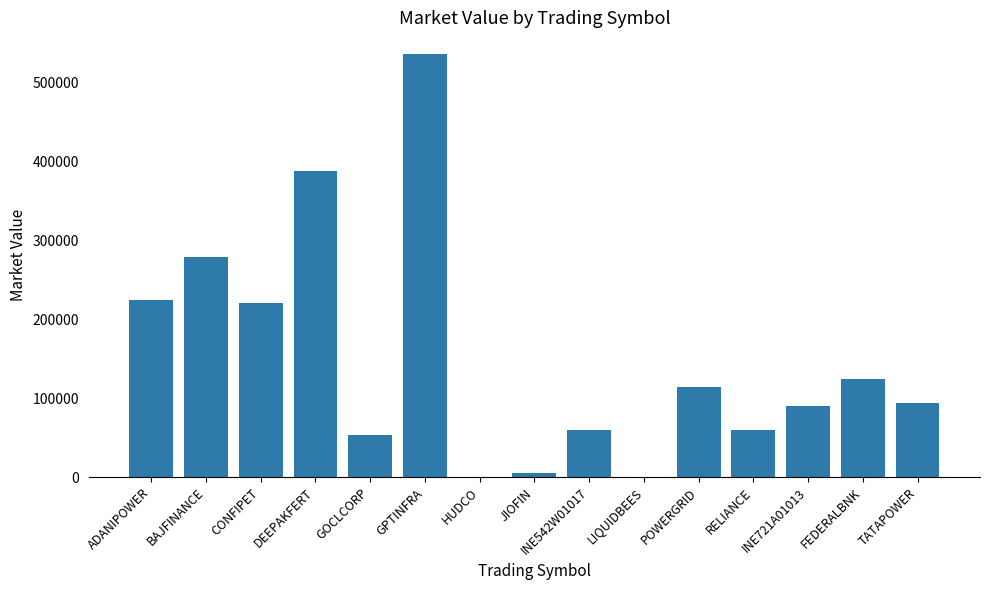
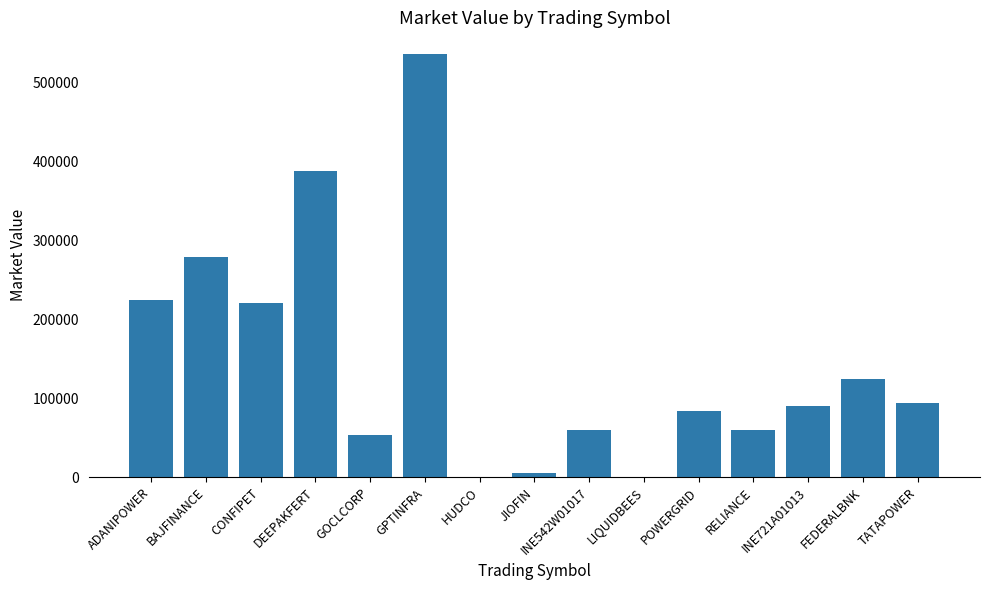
POWERGRID: 110000 -> 80000
